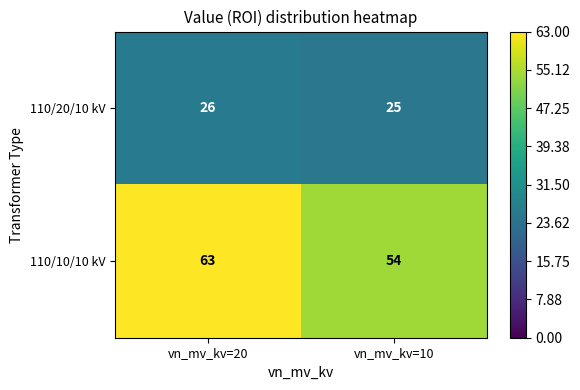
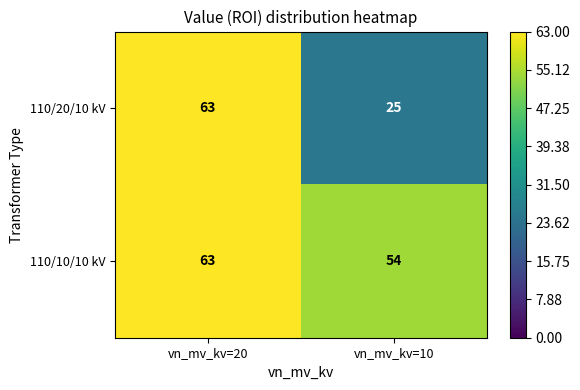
110/20/10 kV, vn_mv_kv=20: 26 -> 63
